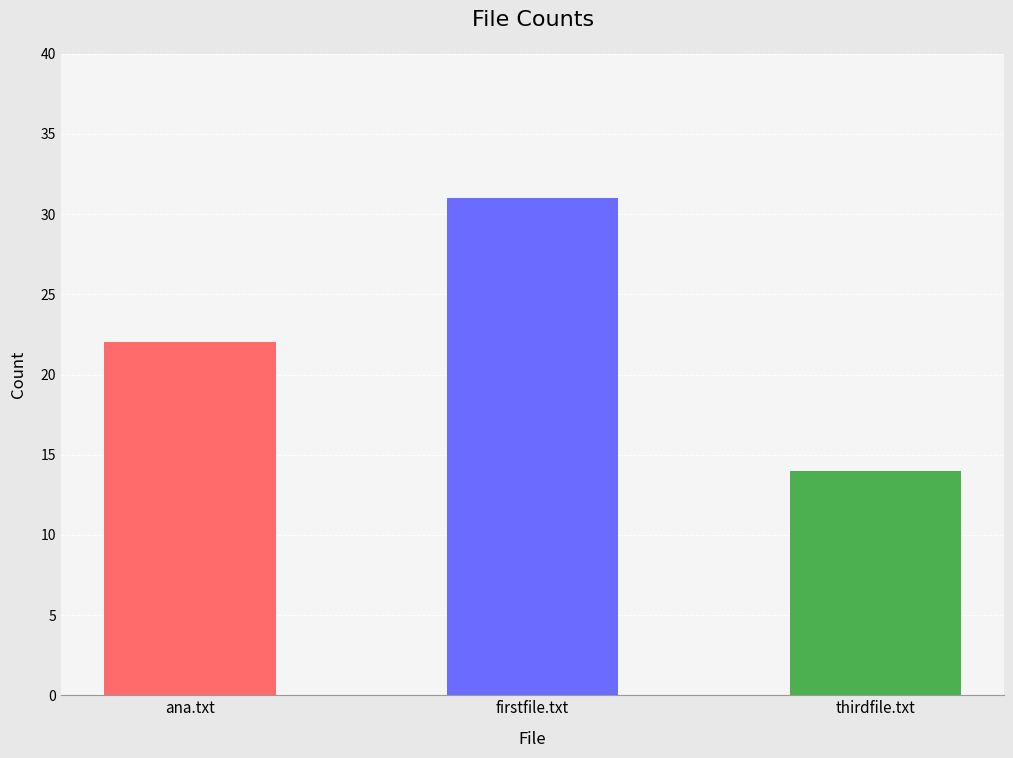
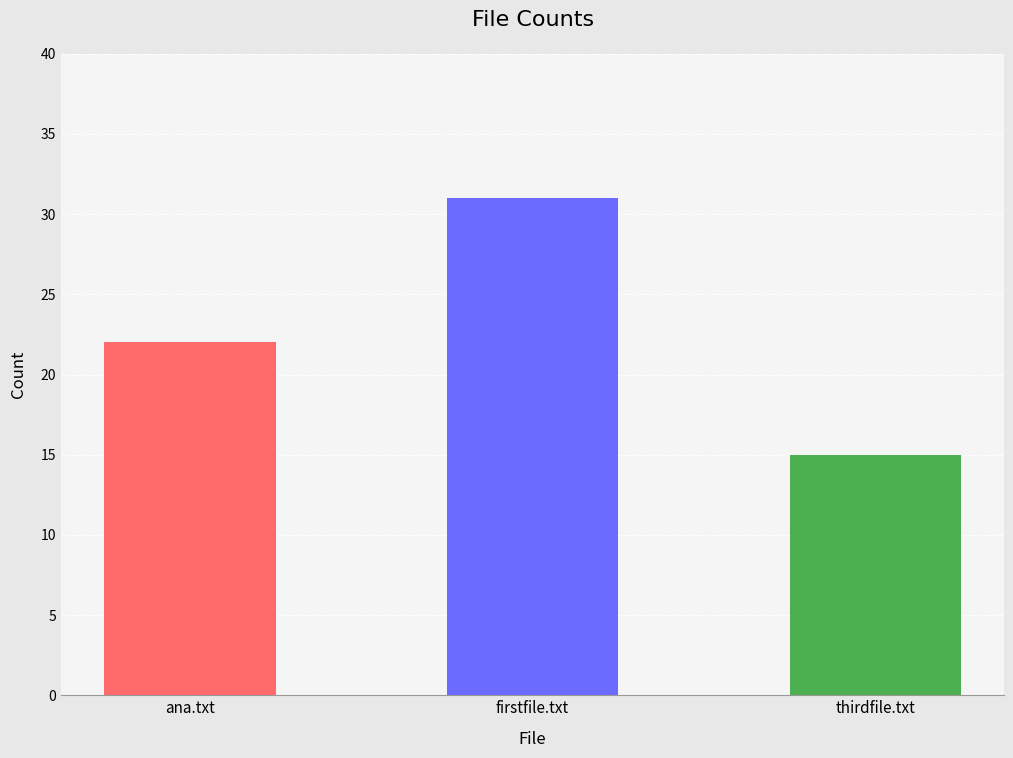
thirdfile.txt: 14 -> 15
